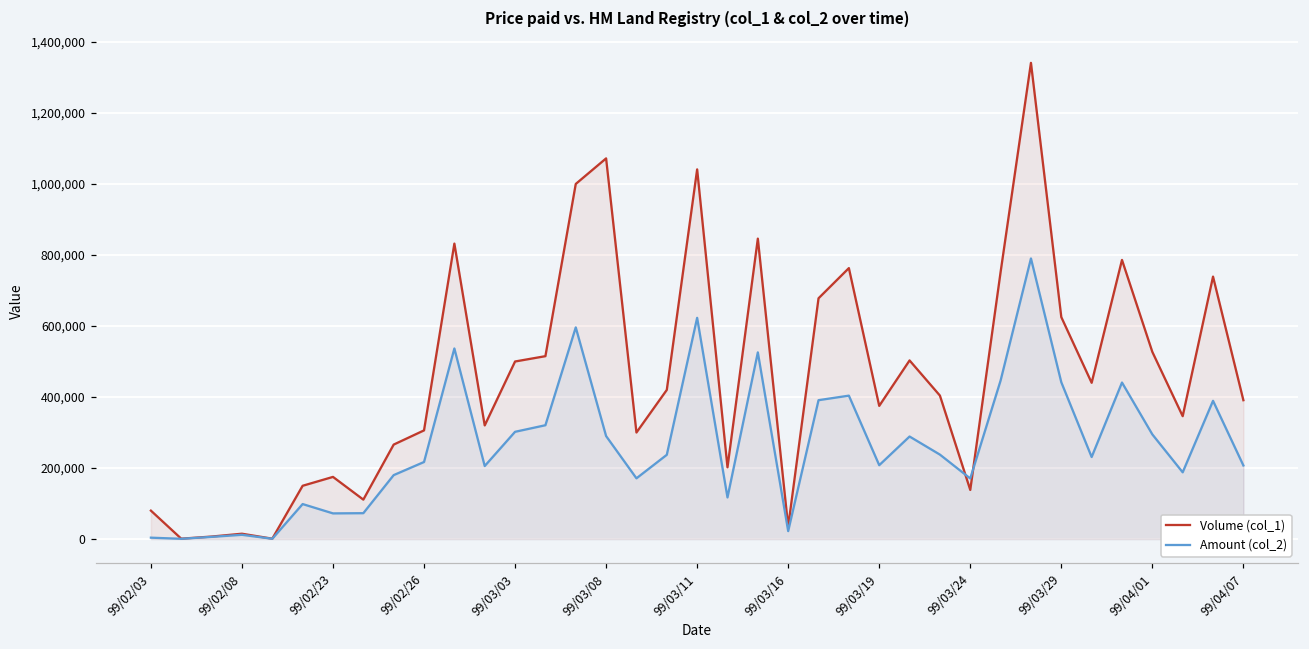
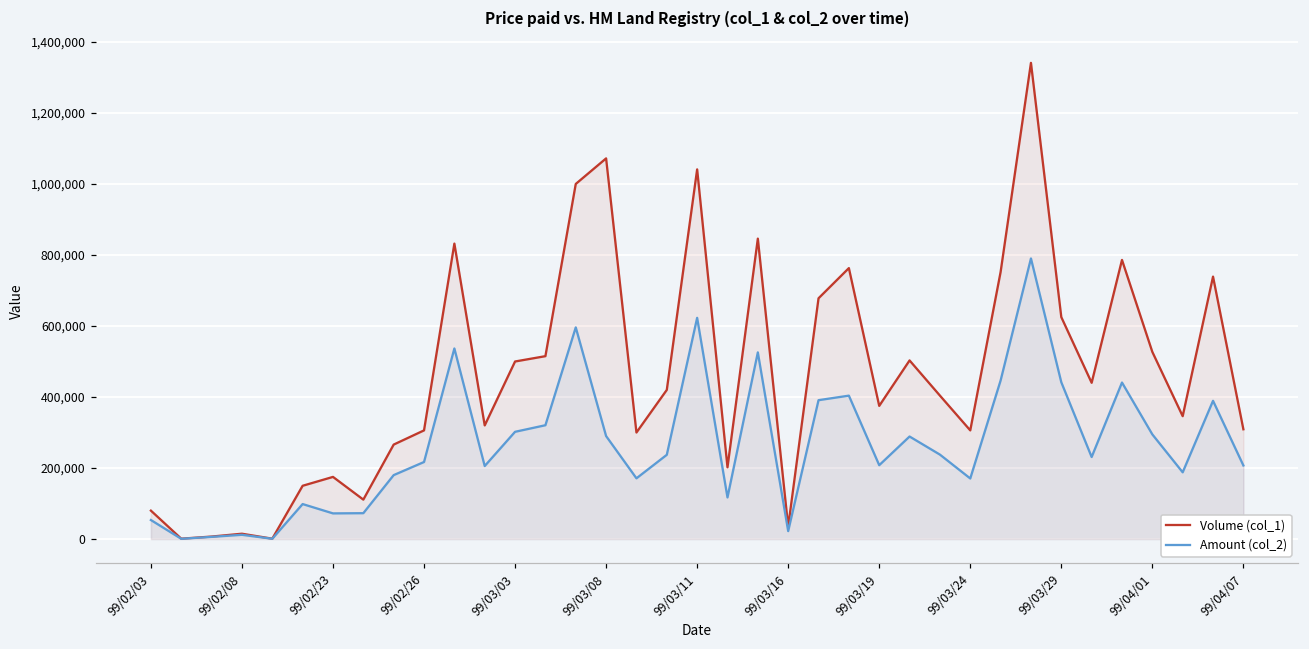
Amount (col_2), 99/02/03: 0 -> 50,000
Volume (col_1), 99/03/24: 140,000 -> 310,000
Volume (col_1), 99/04/07: 390,000 -> 310,000
